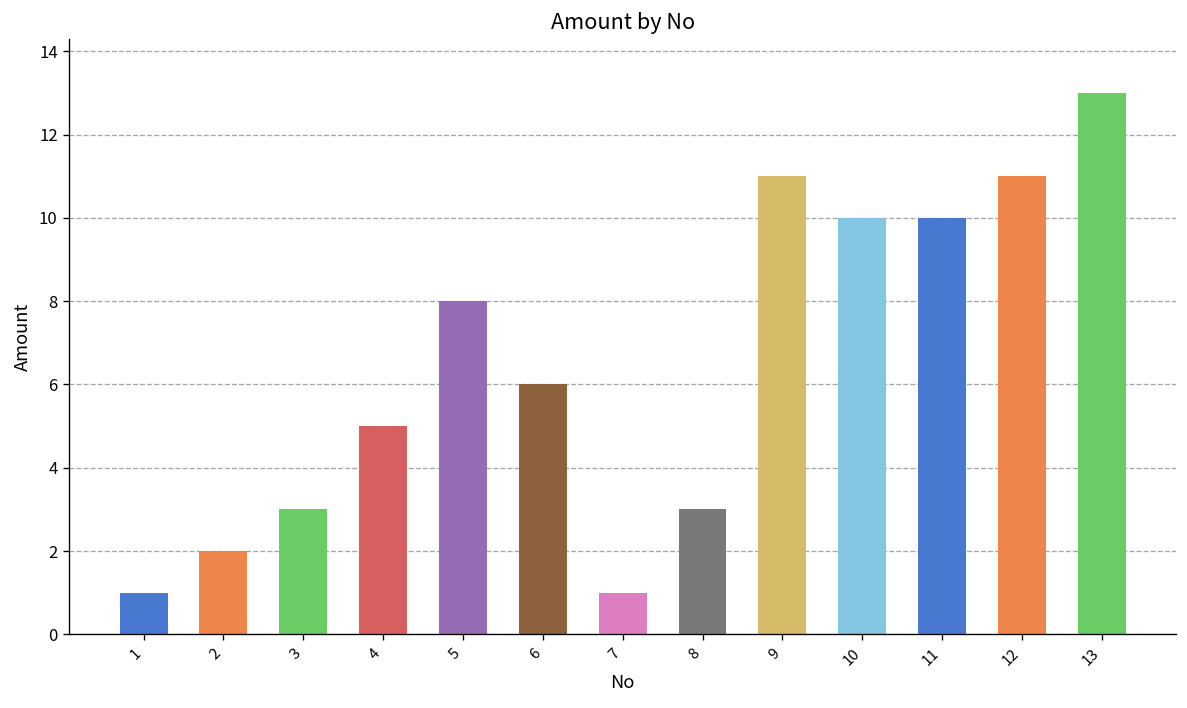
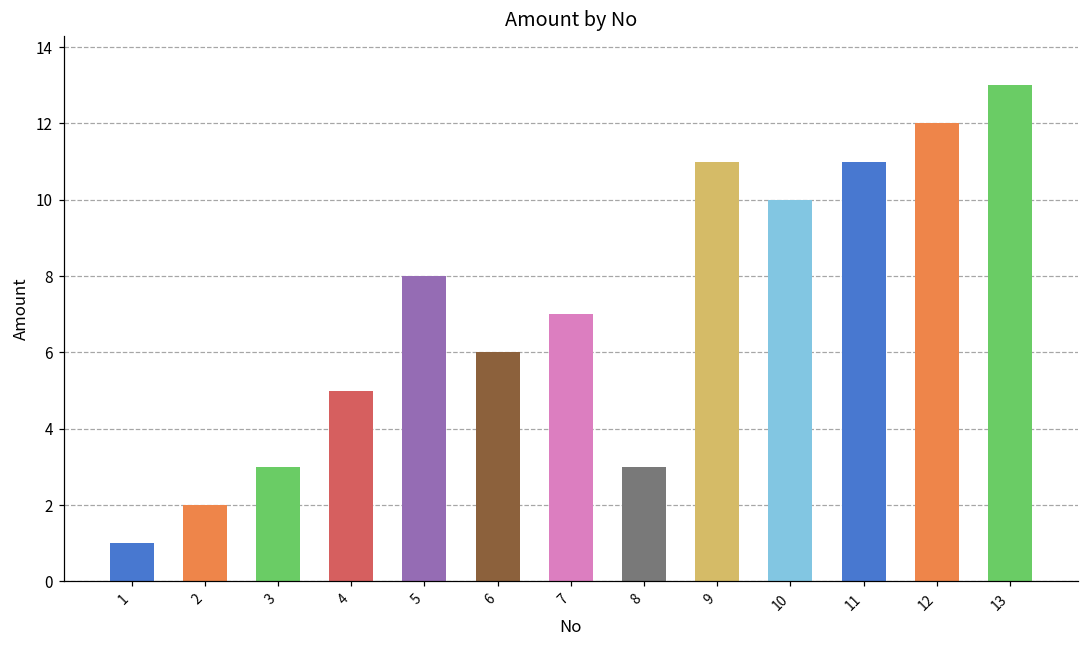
7: 1 -> 7
11: 10 -> 11
12: 11 -> 12
